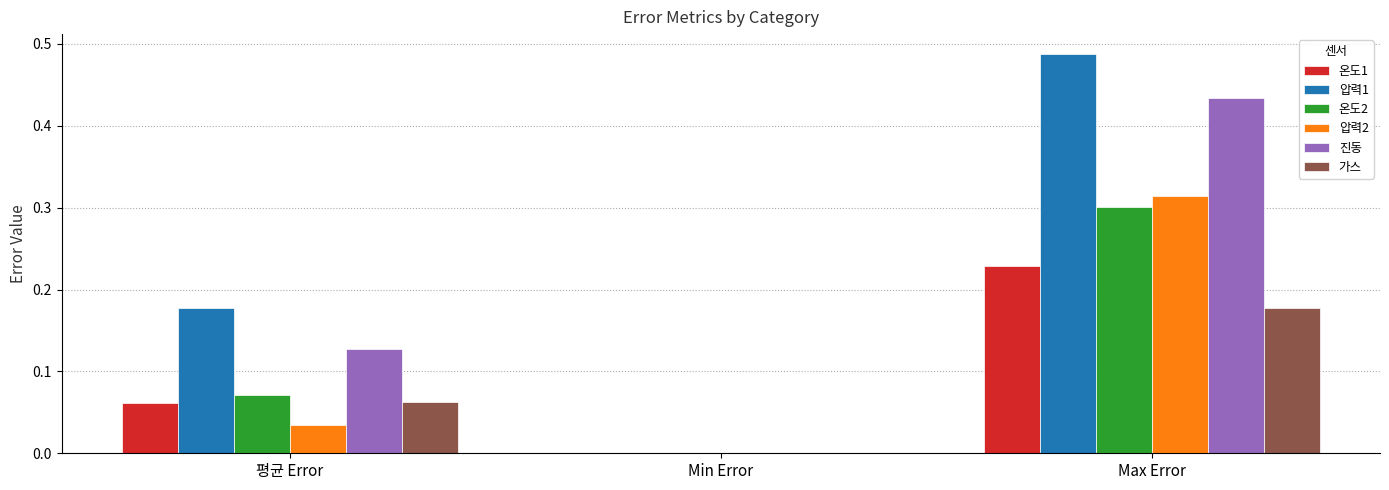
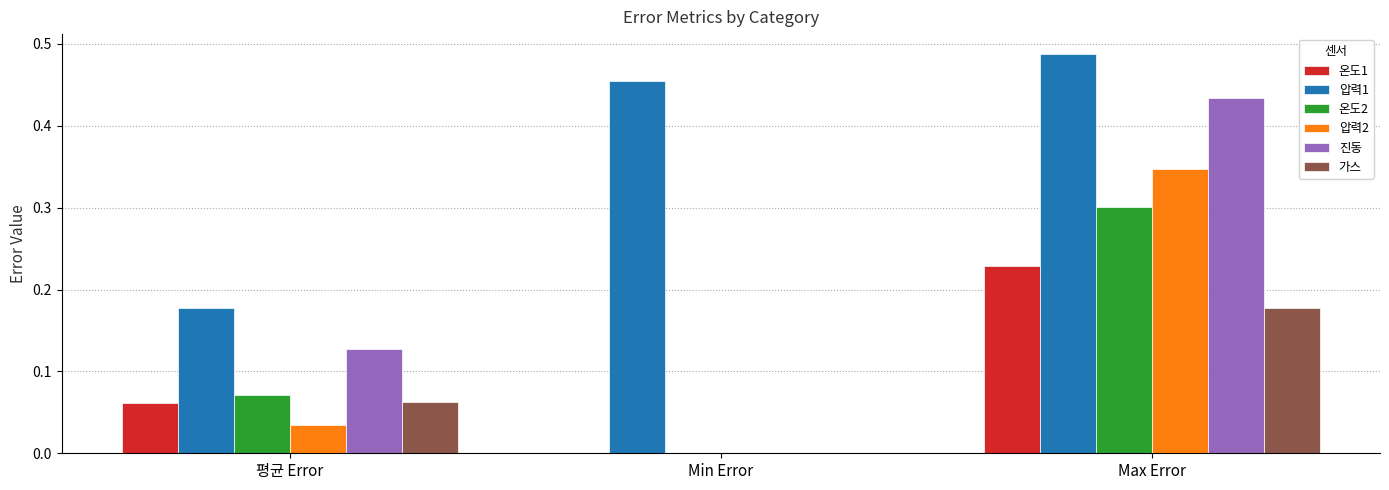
압력1, Min Error: 0.00 -> 0.45
압력2, Max Error: 0.31 -> 0.35
